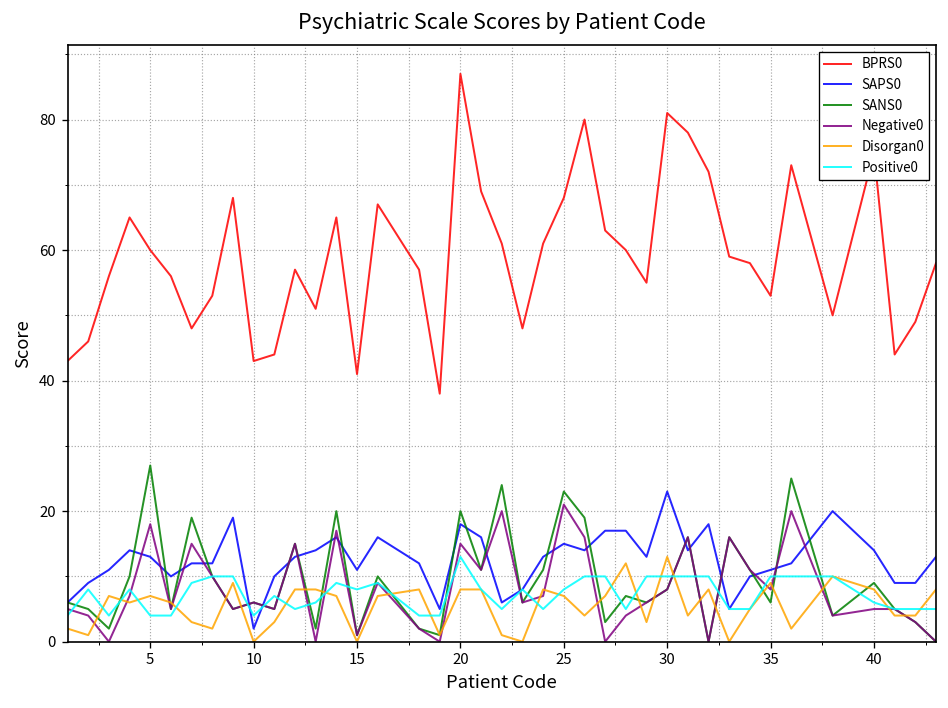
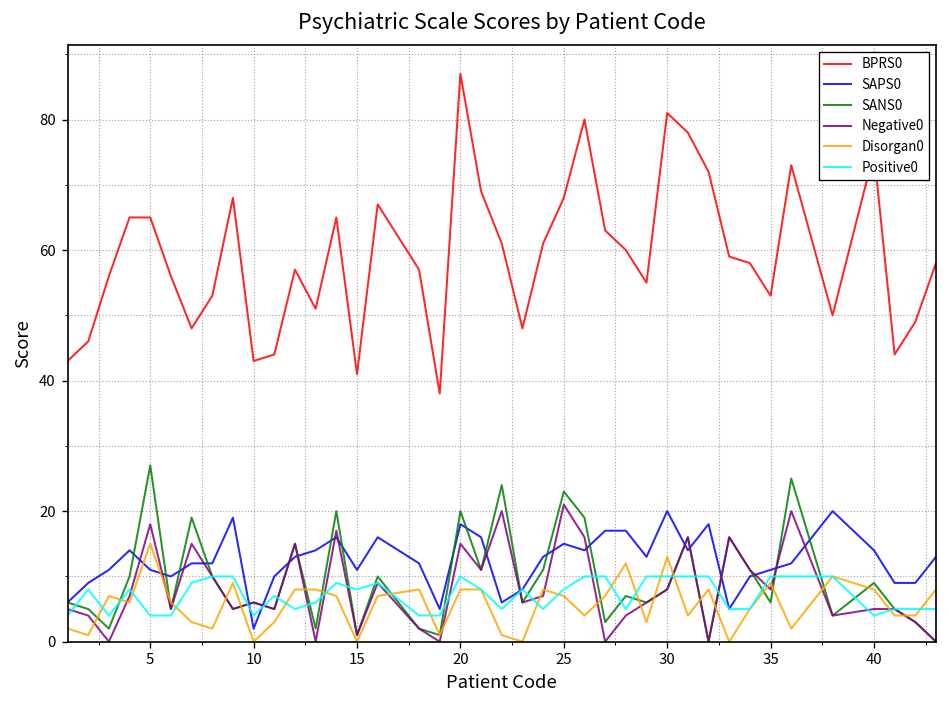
BPRS0, 5: 60 -> 65
SAPS0, 5: 13 -> 11
Disorgan0, 5: 7 -> 15
Positive0, 20: 13 -> 10
SAPS0, 30: 23 -> 20
Positive0, 40: 6 -> 4
